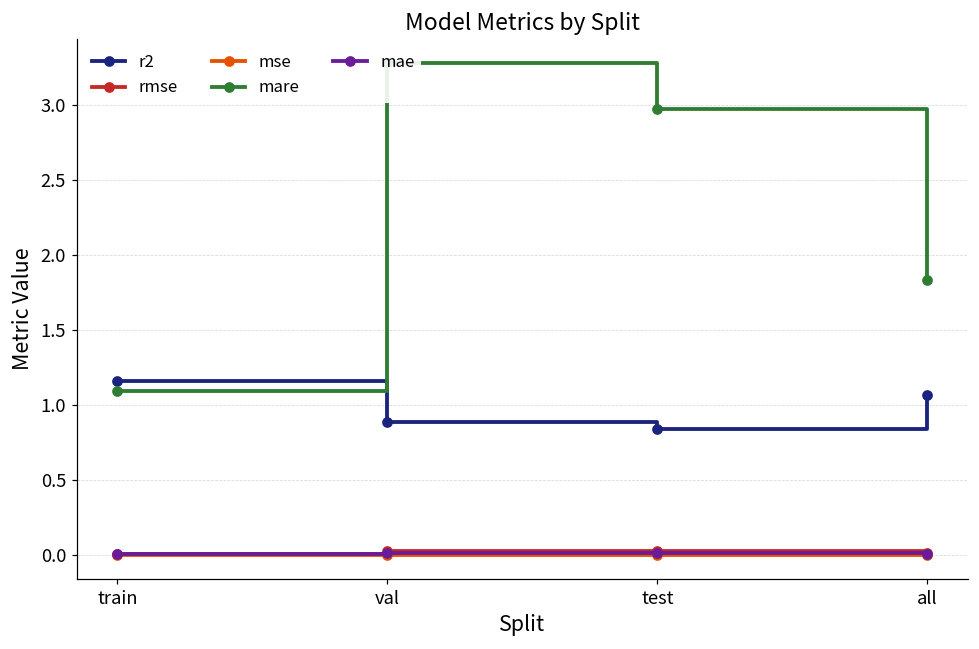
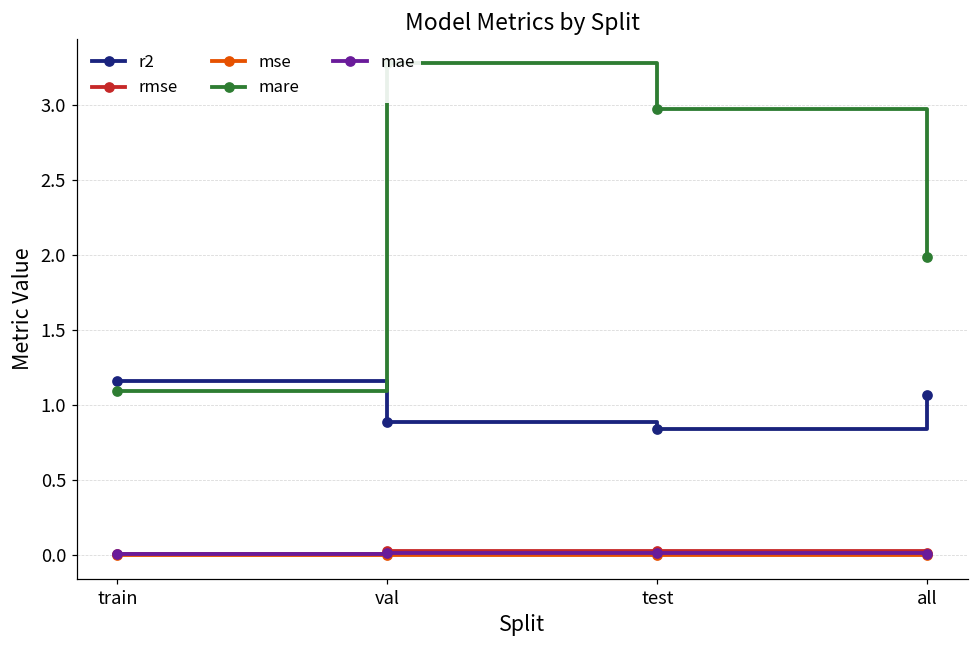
mare, all: 1.83 -> 1.99
